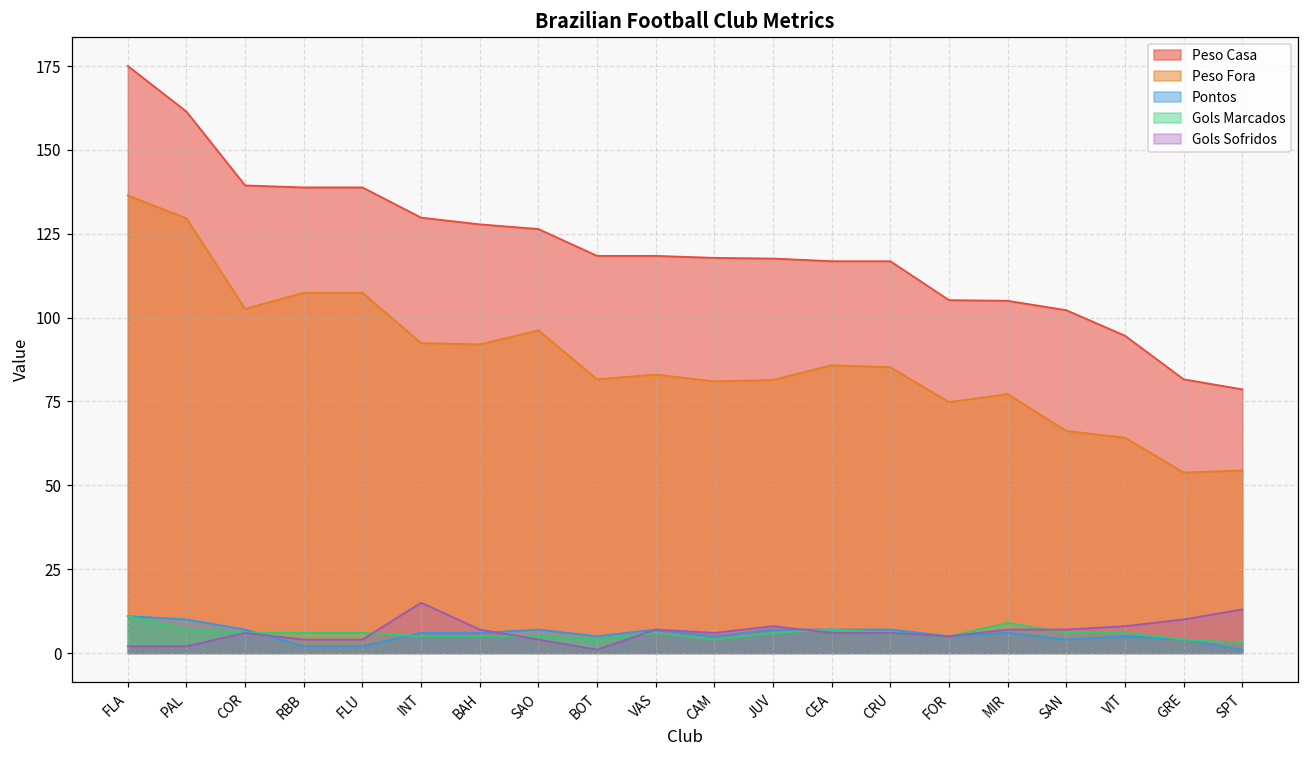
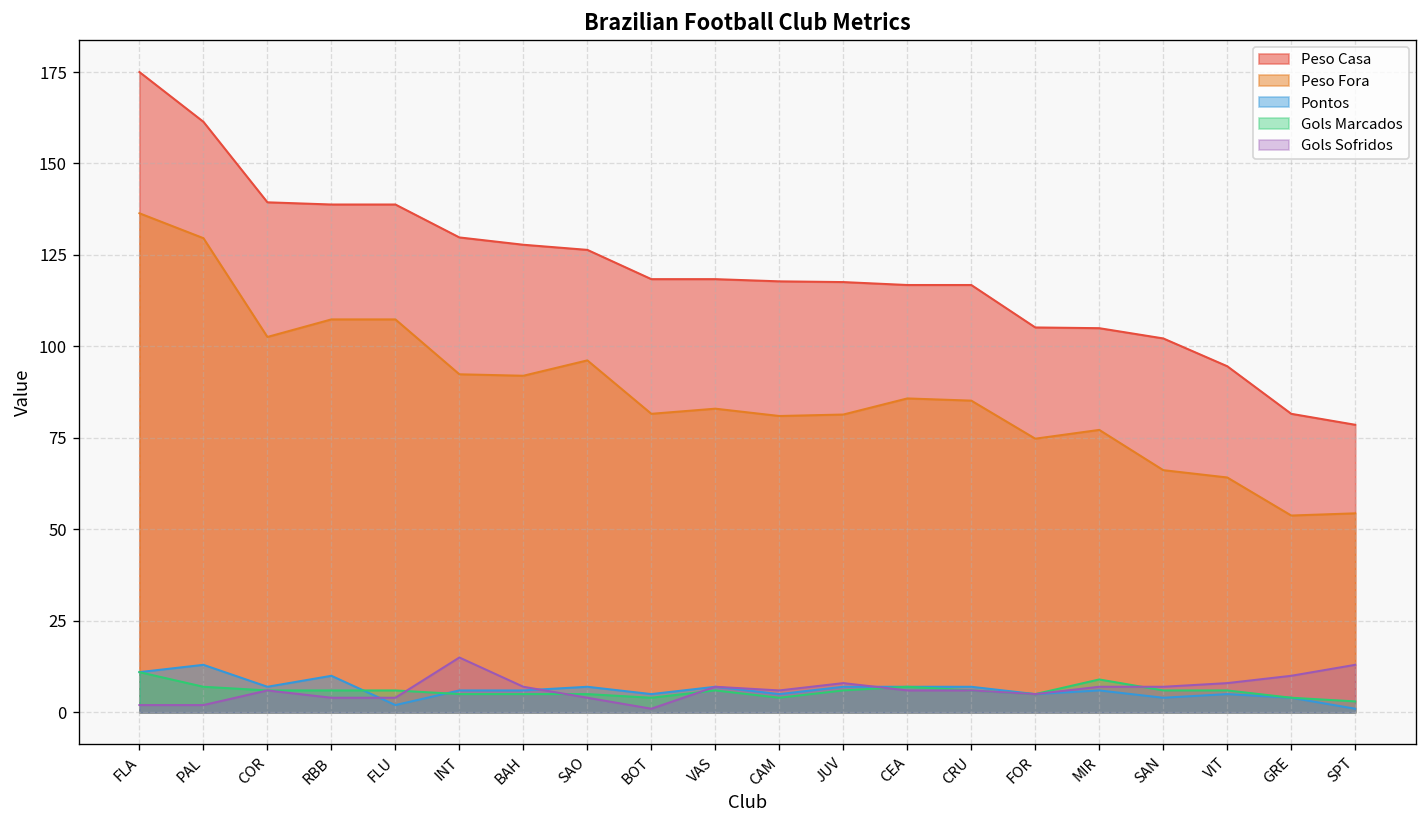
Pontos, PAL: 10 -> 13
Pontos, RBB: 2 -> 10
